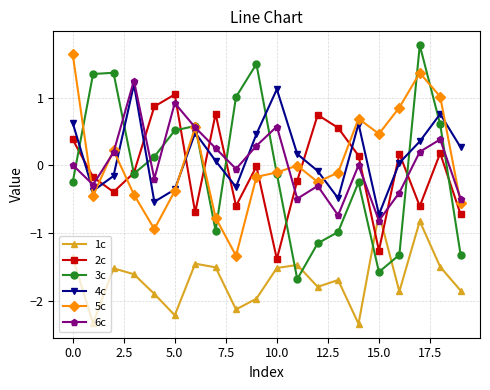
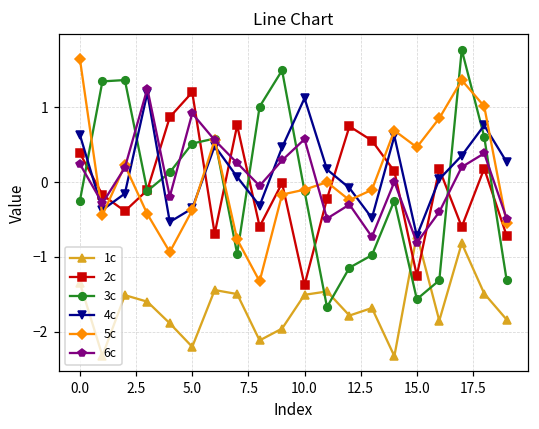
6c, 0.0: 0.0 -> 0.2
2c, 5.0: 1.0 -> 1.2
